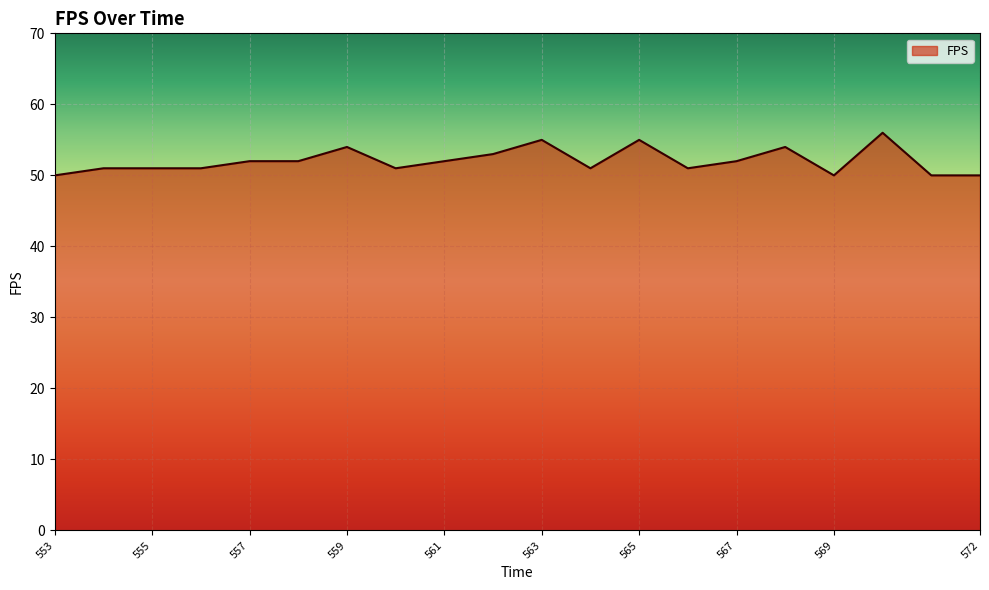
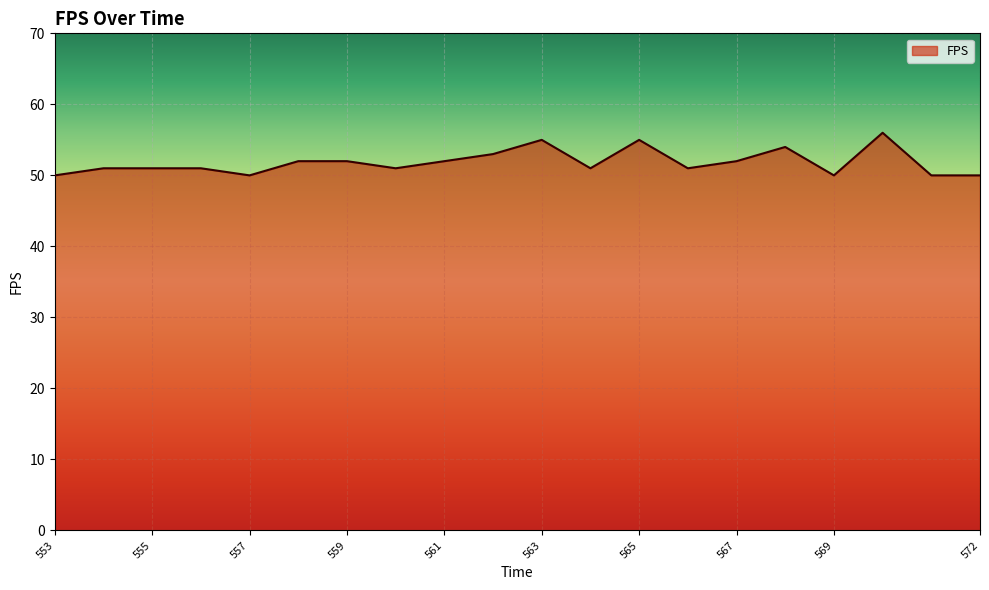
557: 52 -> 50
559: 54 -> 52
